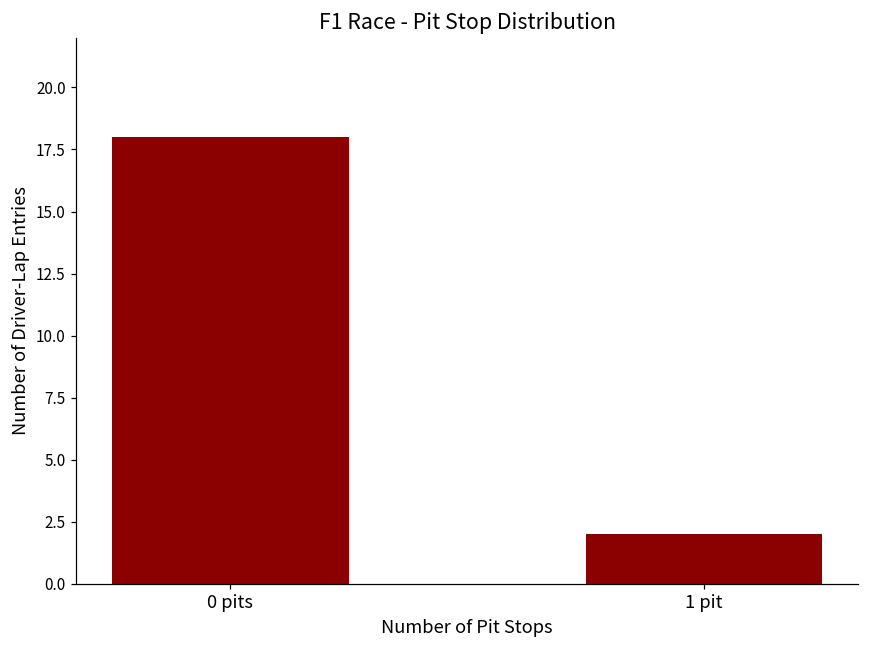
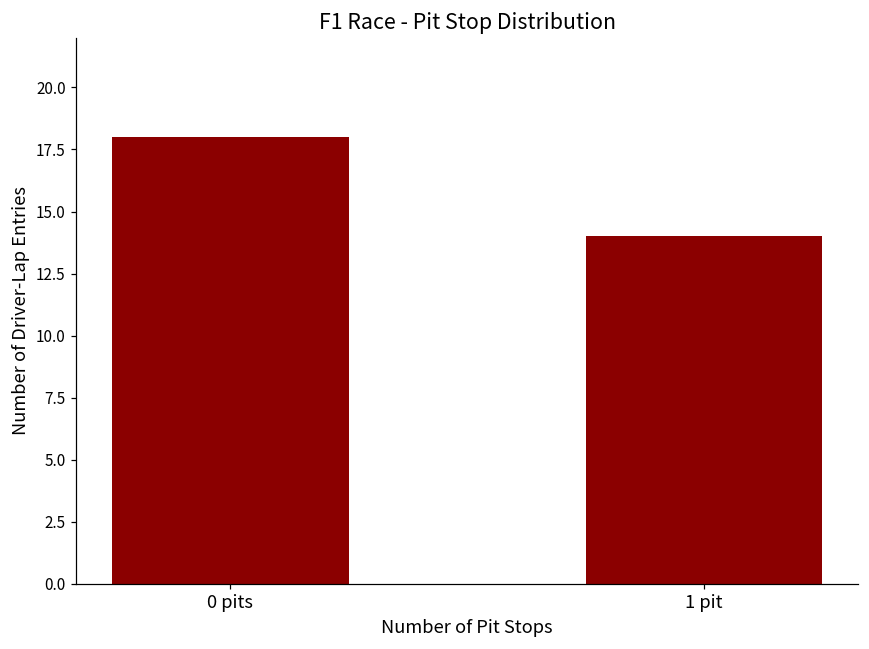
1 pit: 2 -> 14
